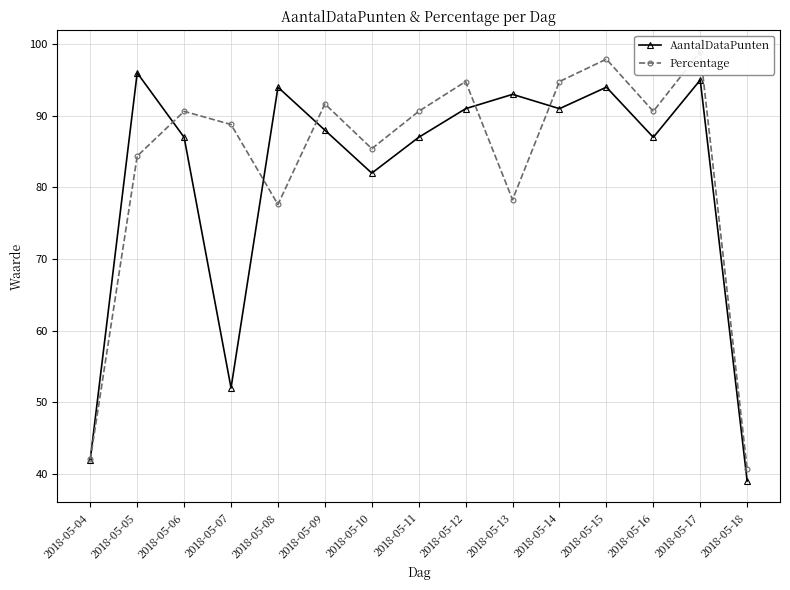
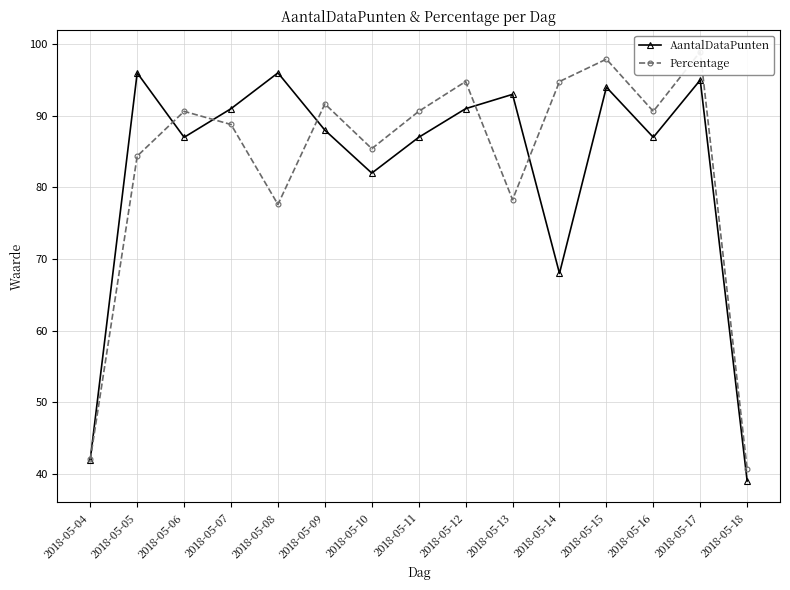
AantalDataPunten, 2018-05-07: 52 -> 91
AantalDataPunten, 2018-05-08: 94 -> 96
AantalDataPunten, 2018-05-14: 91 -> 68
